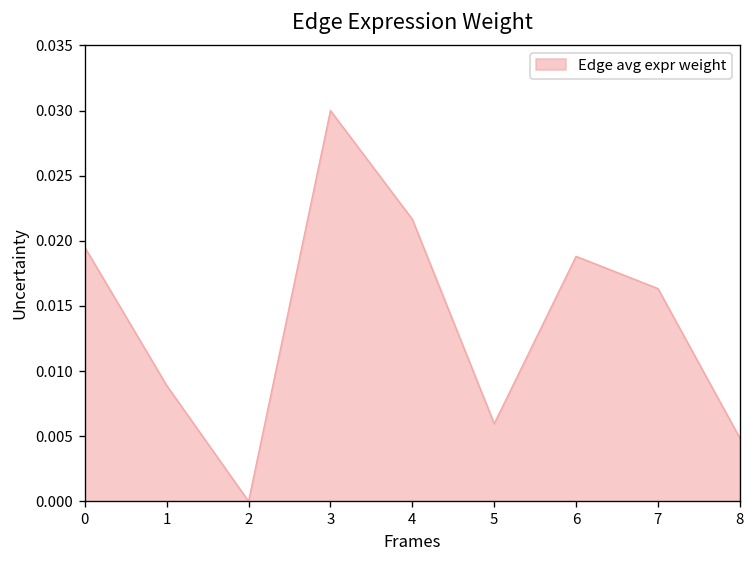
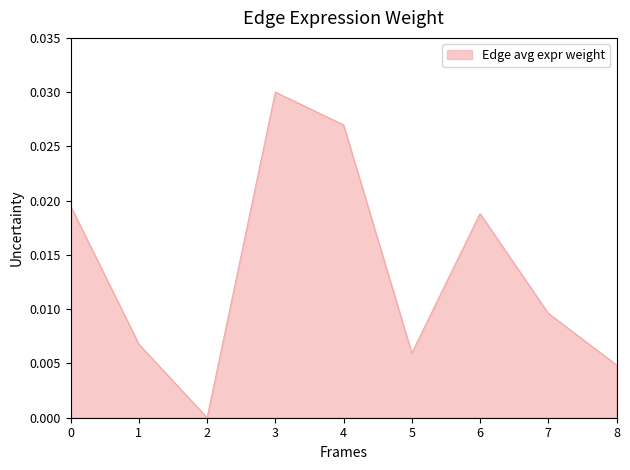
1: 0.0089 -> 0.0068
4: 0.0217 -> 0.0270
7: 0.0163 -> 0.0096
